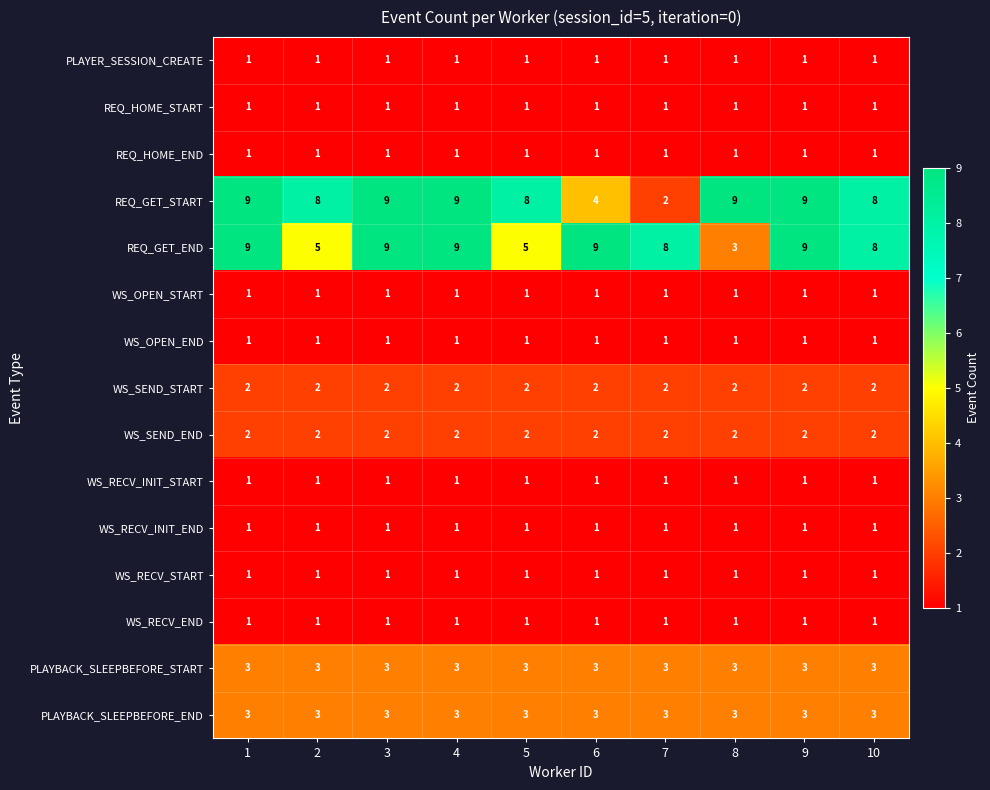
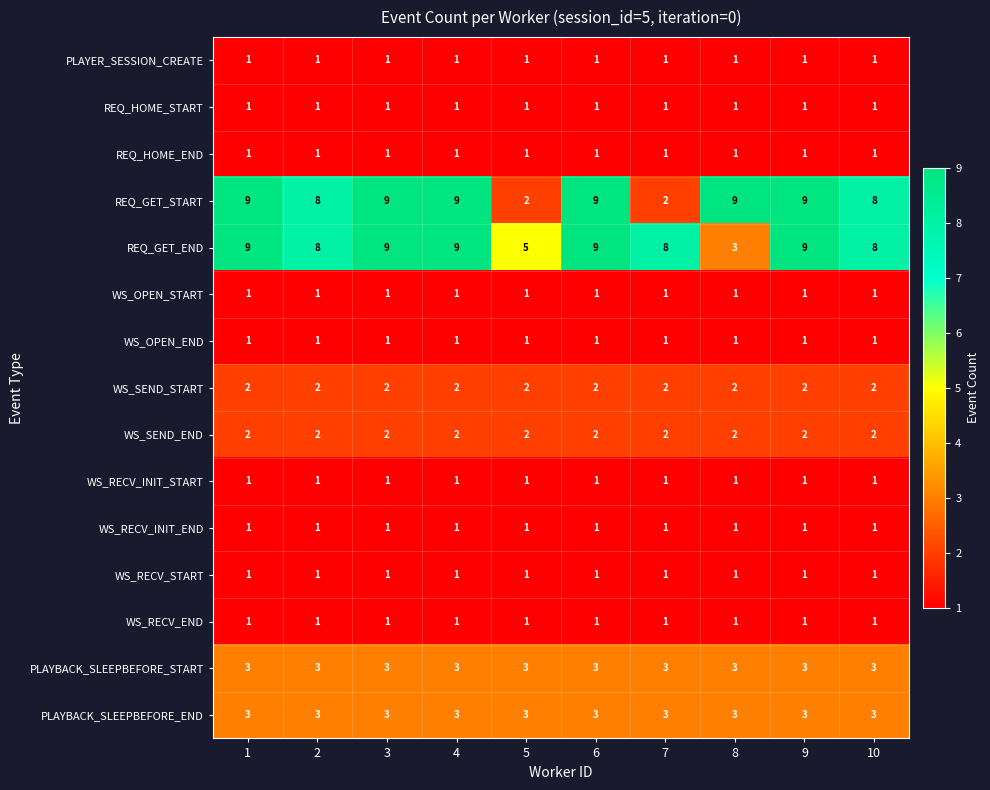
REQ_GET_START, 5: 8 -> 2
REQ_GET_START, 6: 4 -> 9
REQ_GET_END, 2: 5 -> 8
